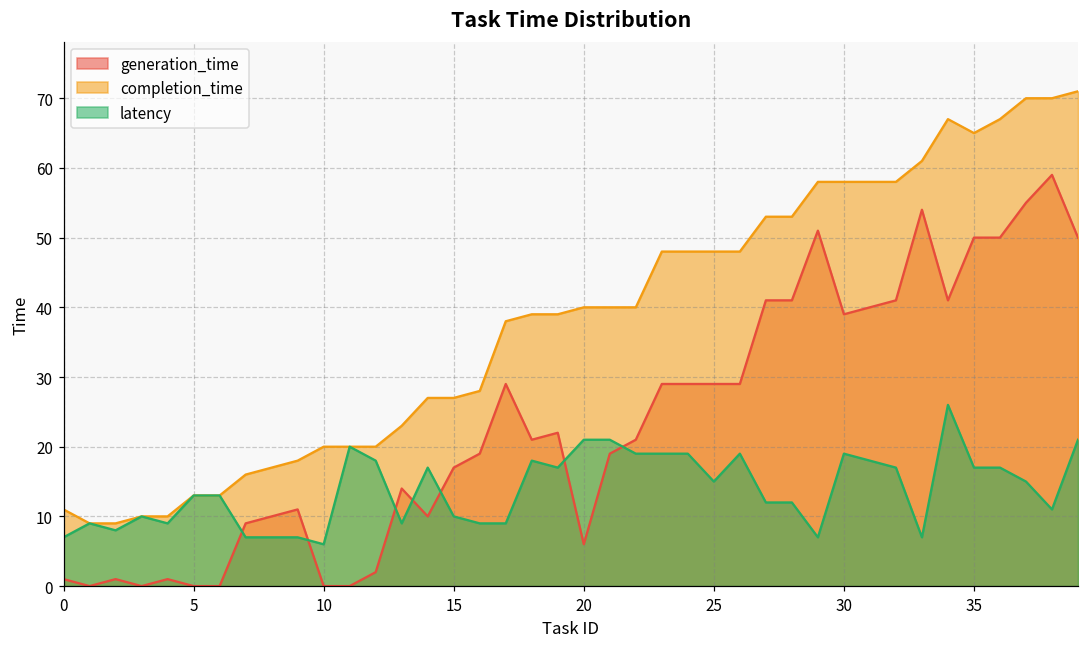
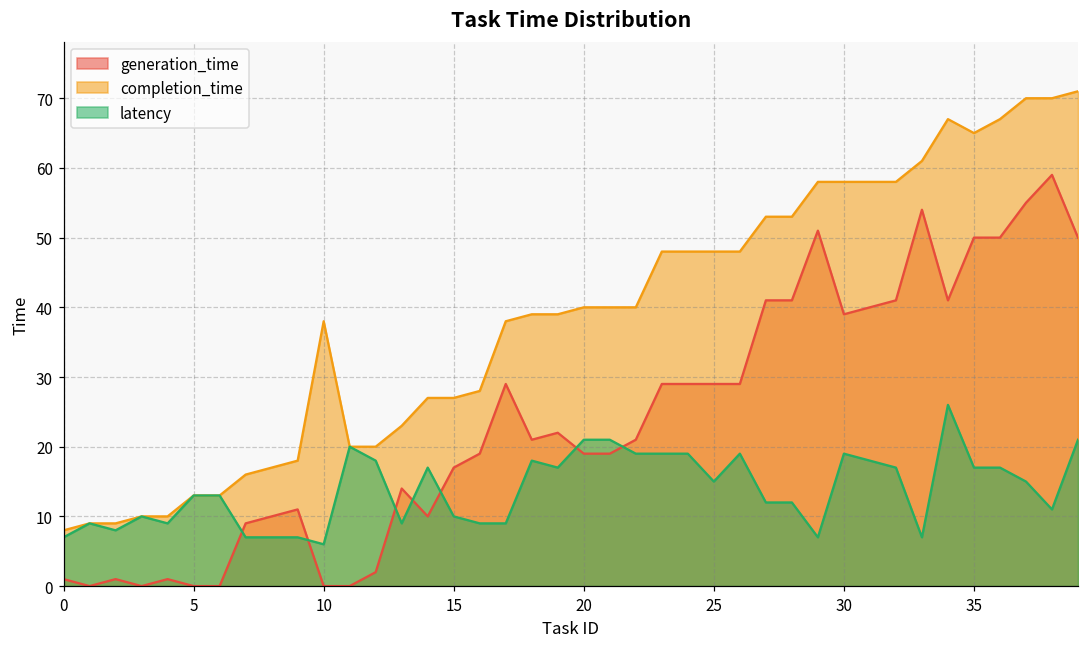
completion_time, 0: 11 -> 8
completion_time, 10: 20 -> 38
generation_time, 20: 6 -> 19
